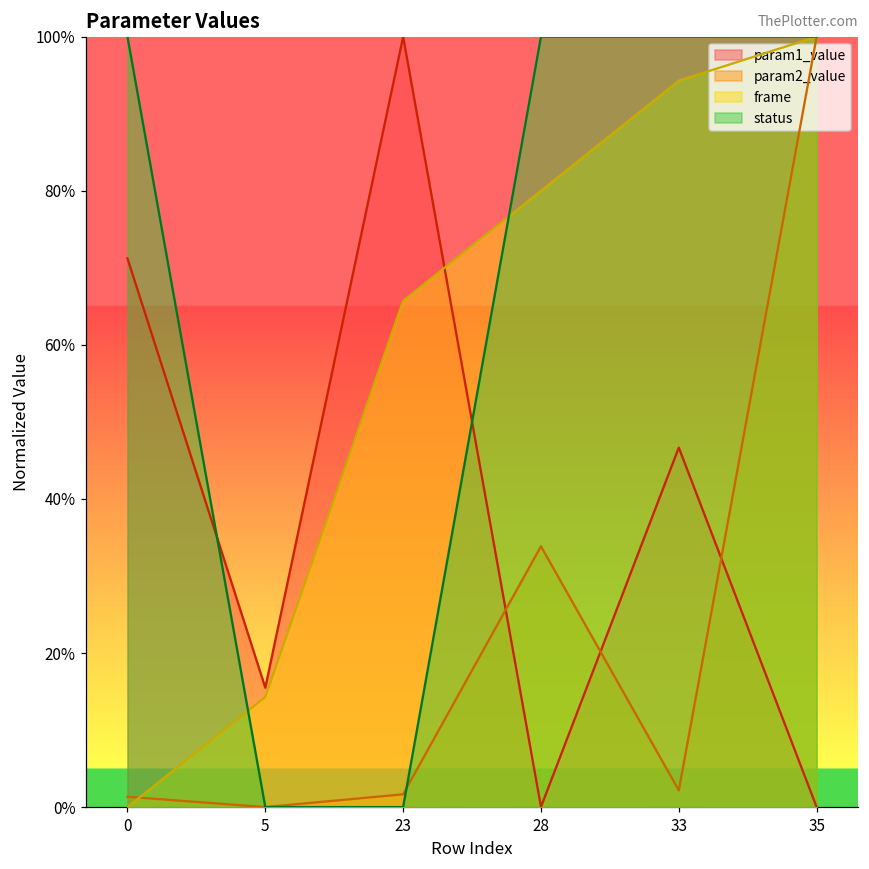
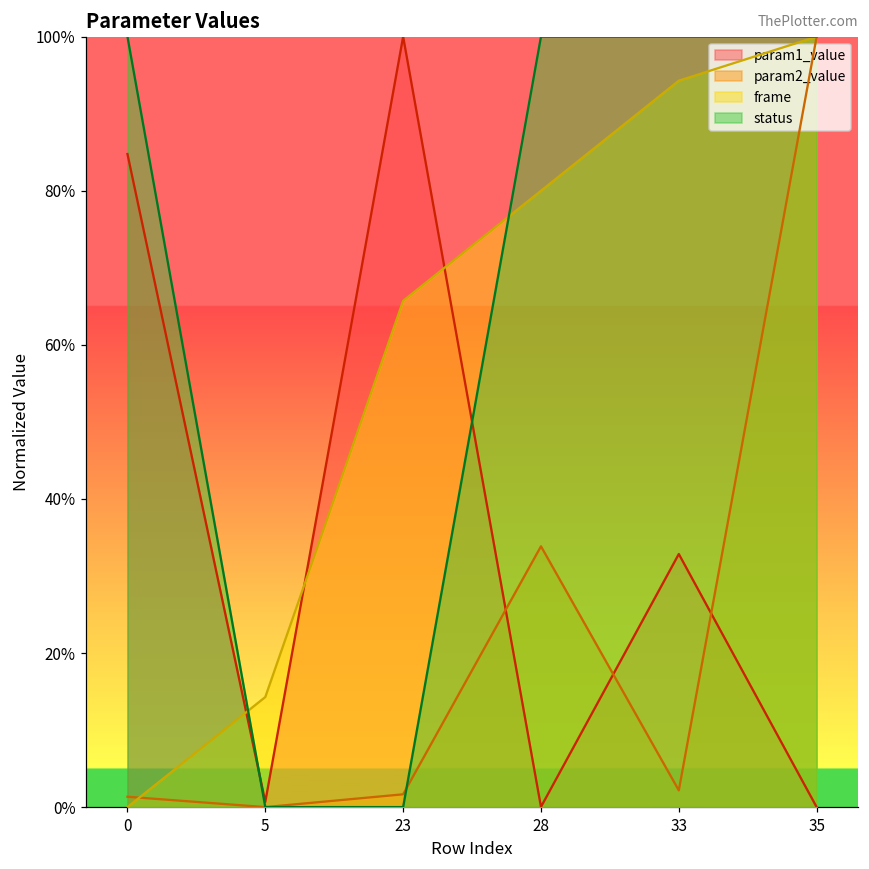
param1_value, 0: 71% -> 85%
param1_value, 5: 15% -> 1%
param1_value, 33: 47% -> 33%
